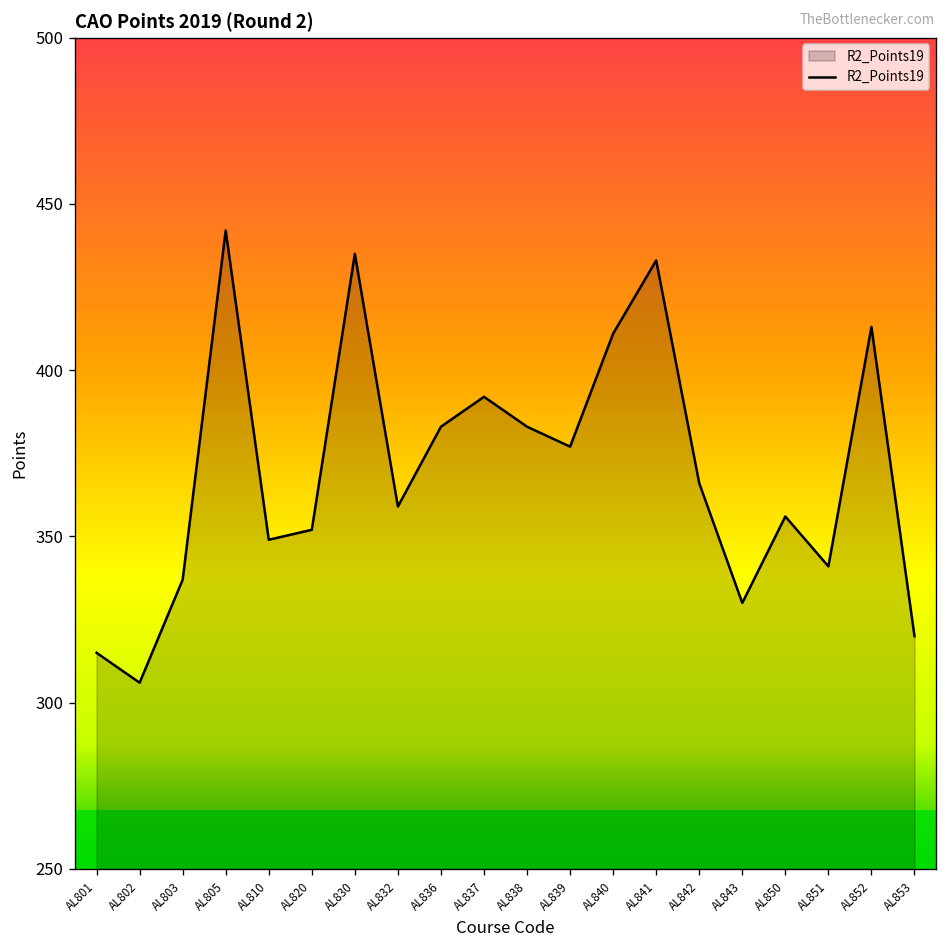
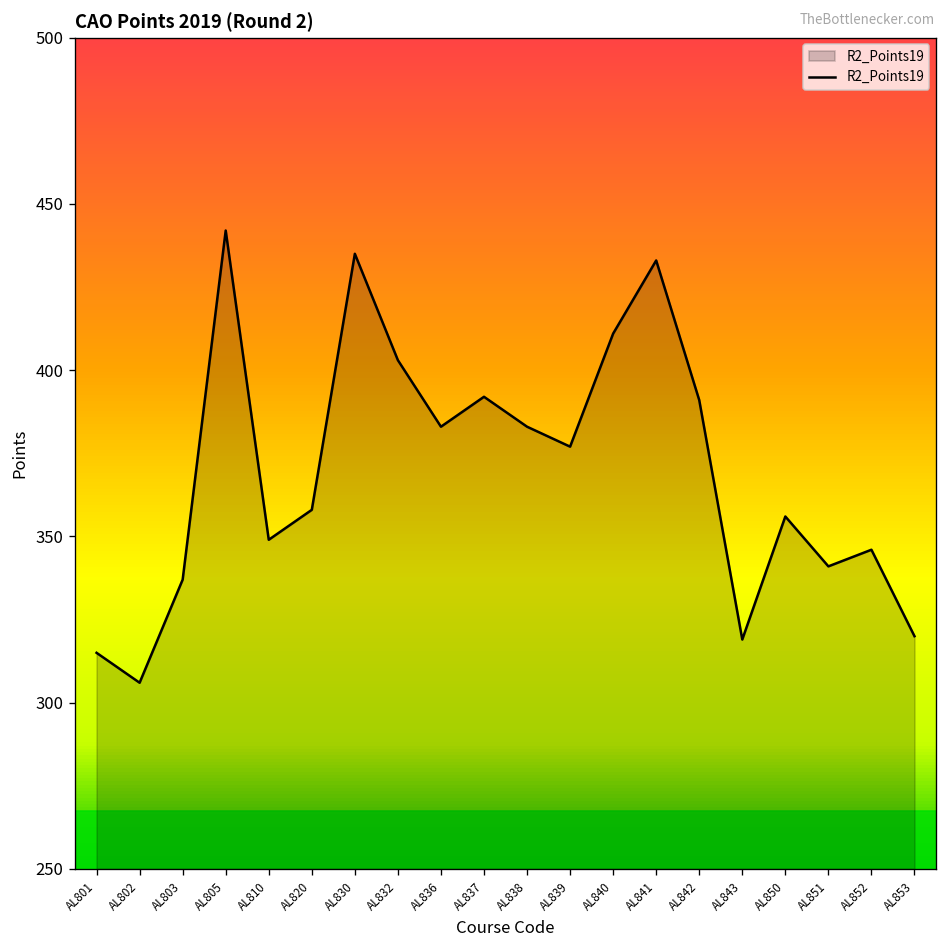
AL820: 352 -> 358
AL832: 359 -> 403
AL842: 366 -> 391
AL843: 330 -> 319
AL852: 413 -> 346
